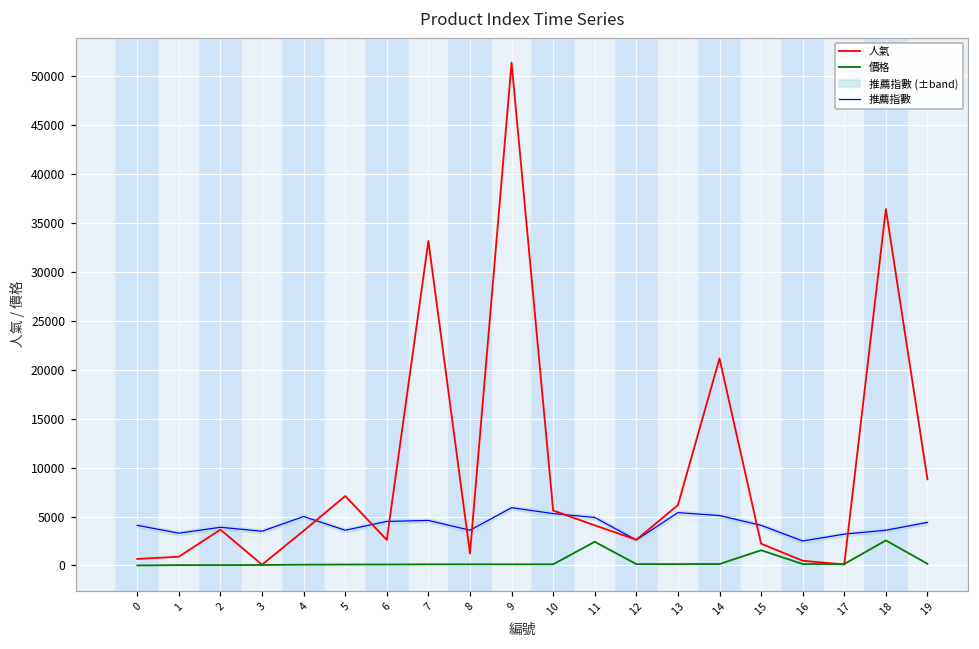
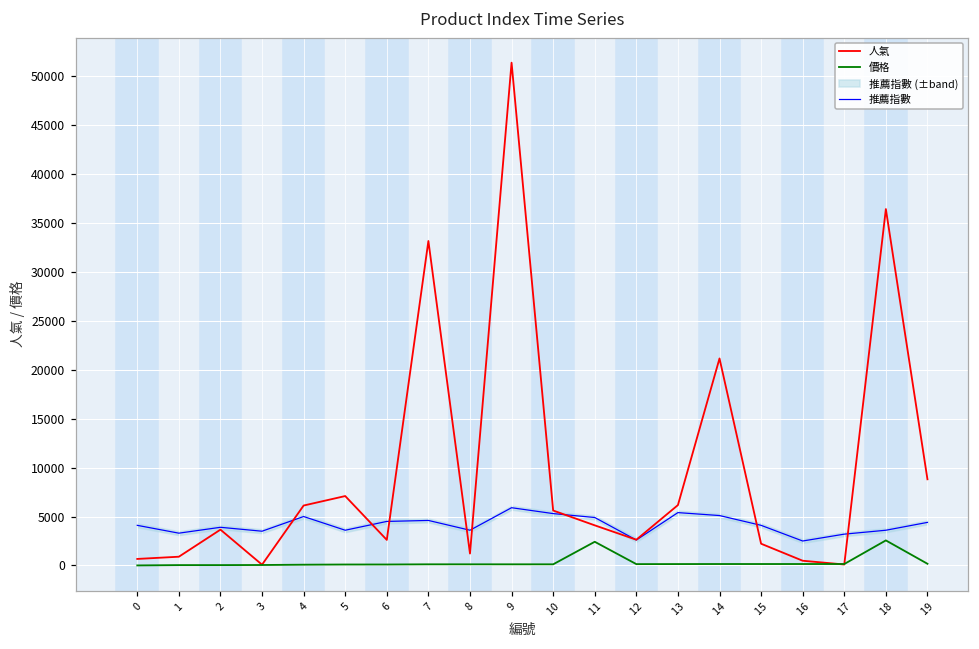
人氣, 4: 4000 -> 6000
價格, 15: 2000 -> 0
